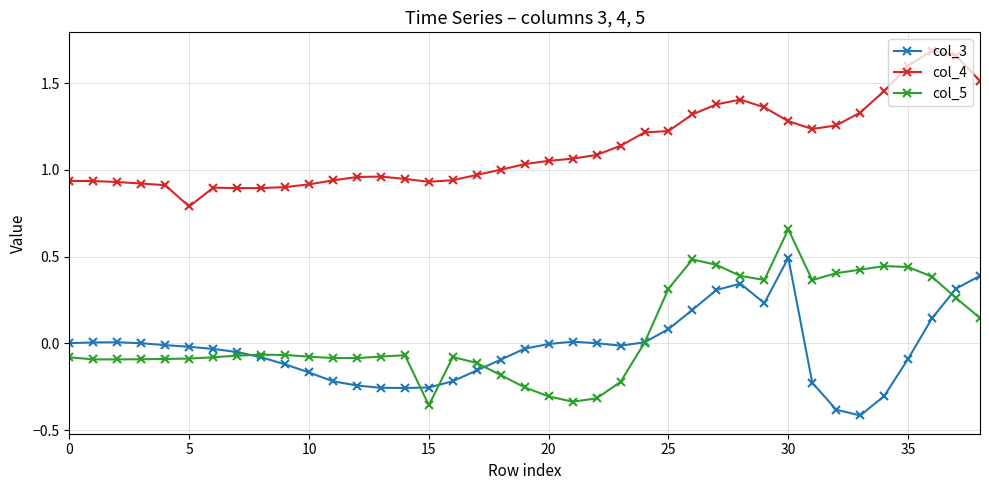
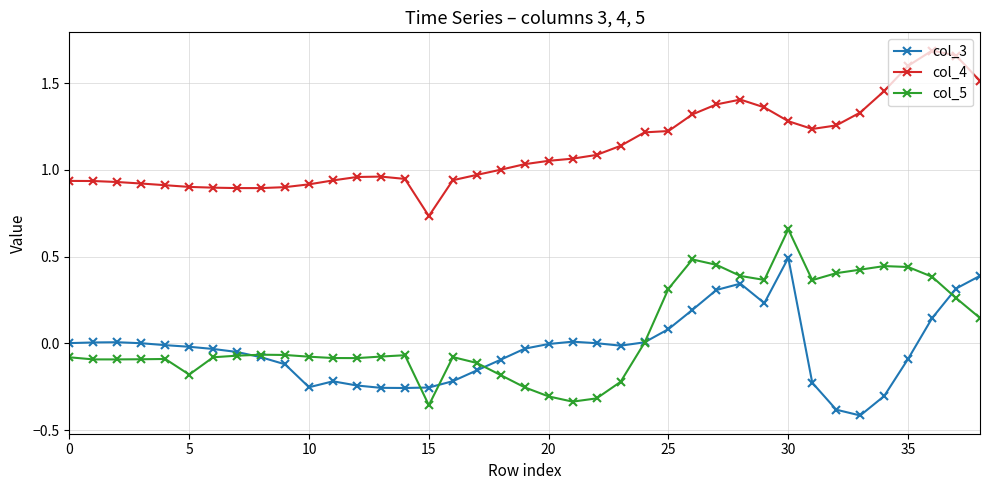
col_4, 5: 0.79 -> 0.90
col_5, 5: -0.09 -> -0.18
col_3, 10: -0.17 -> -0.25
col_4, 15: 0.93 -> 0.73
